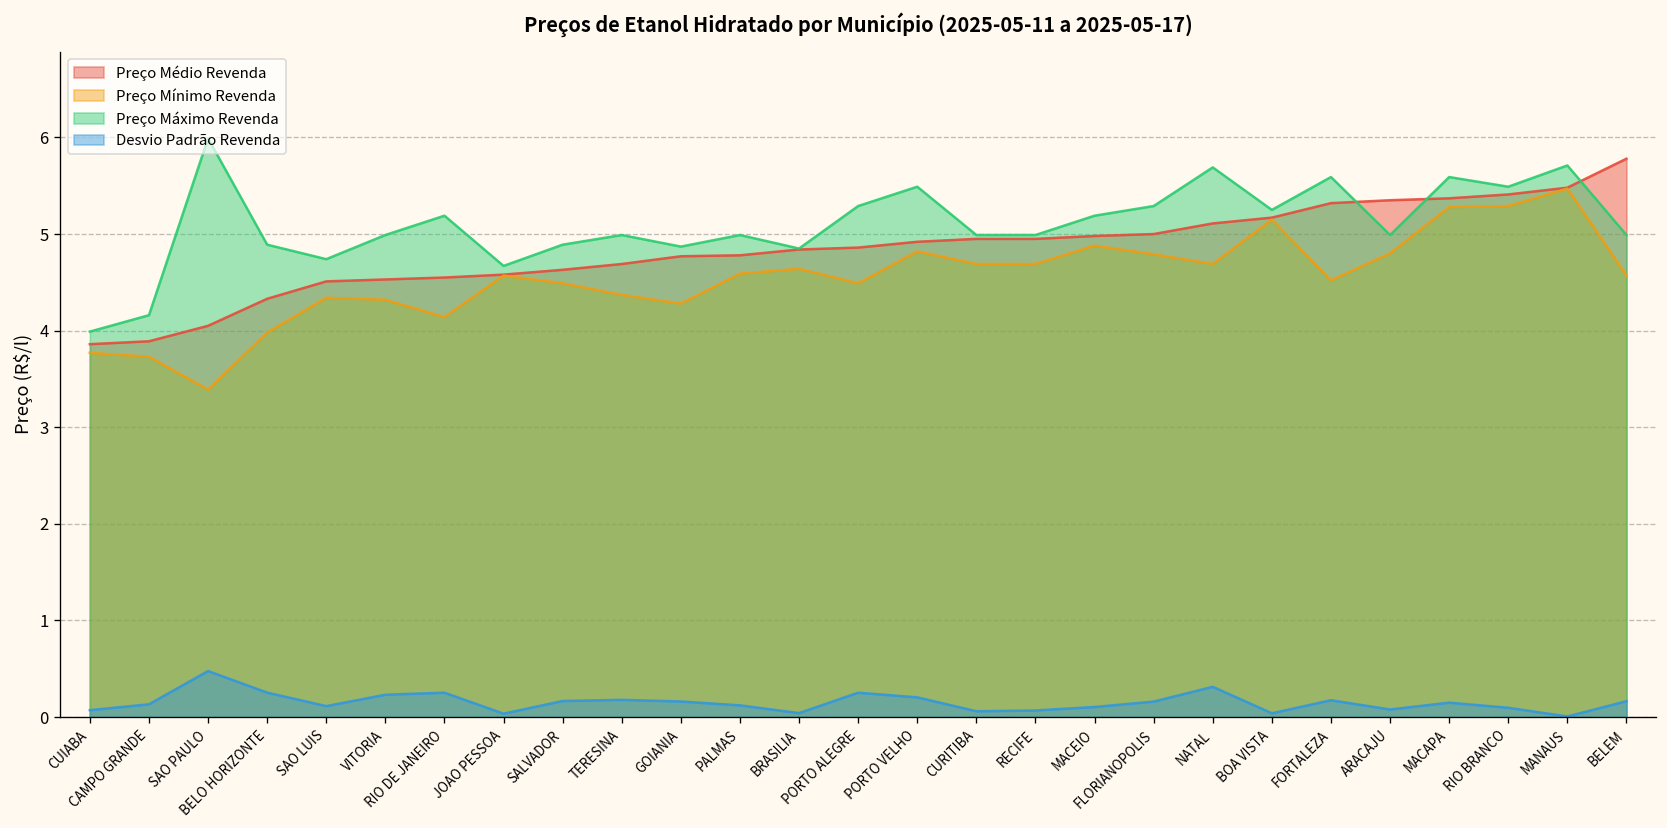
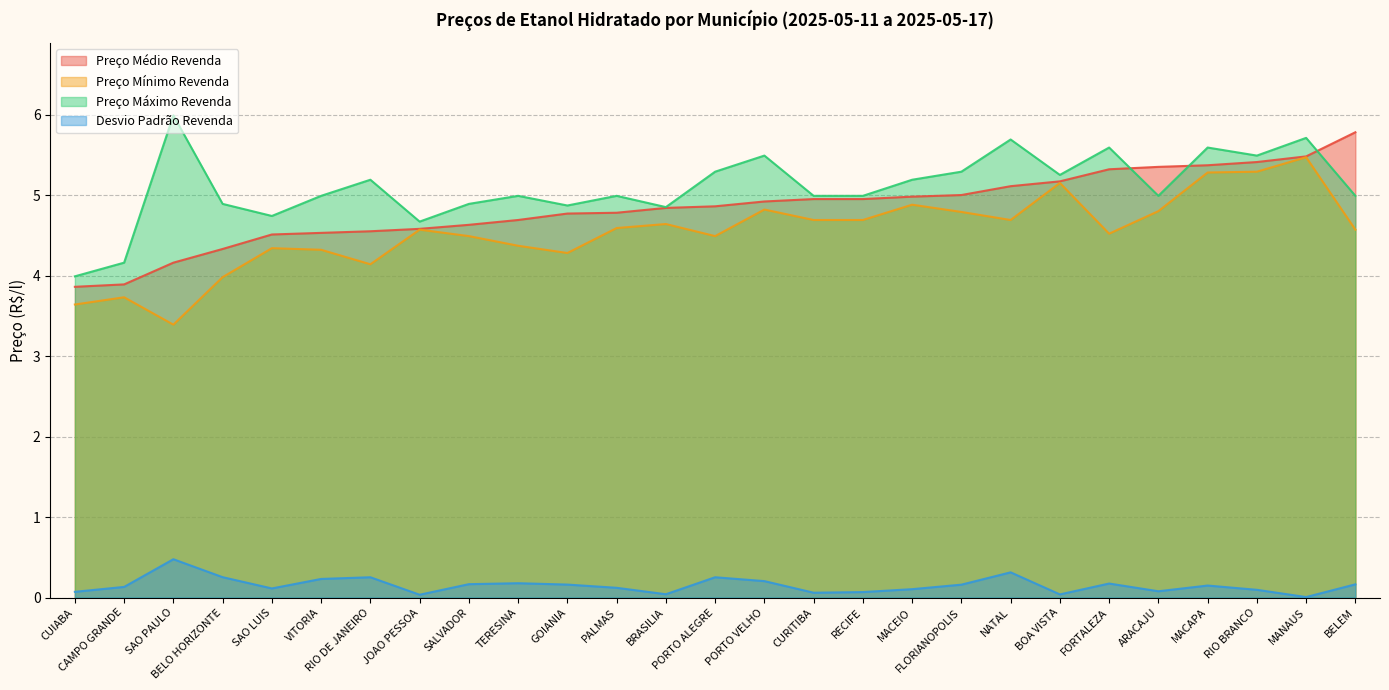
Preço Mínimo Revenda, CUIABA: 3.8 -> 3.6
Preço Médio Revenda, SAO PAULO: 4.1 -> 4.2
